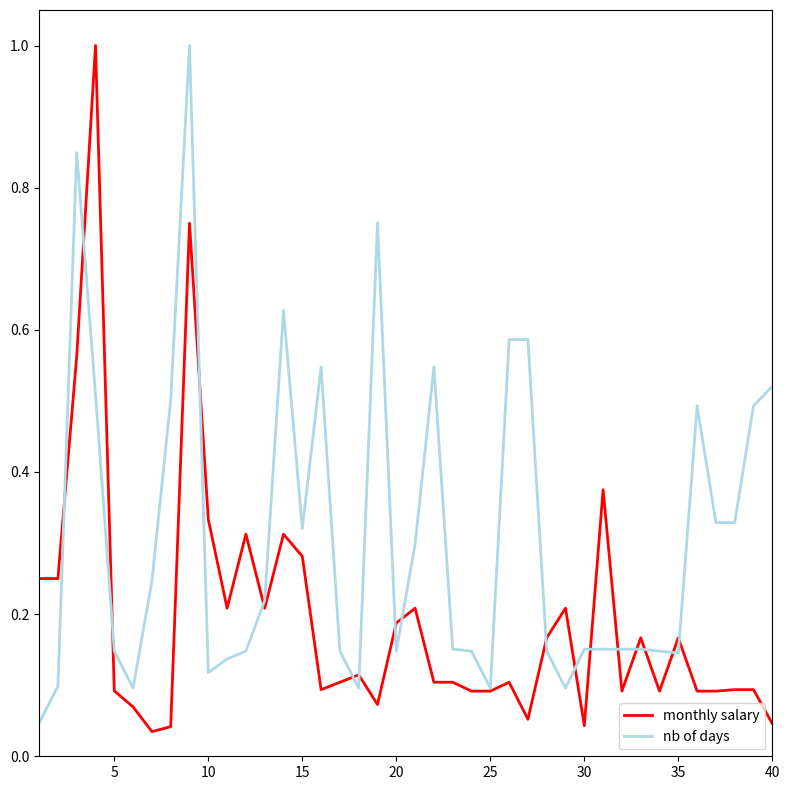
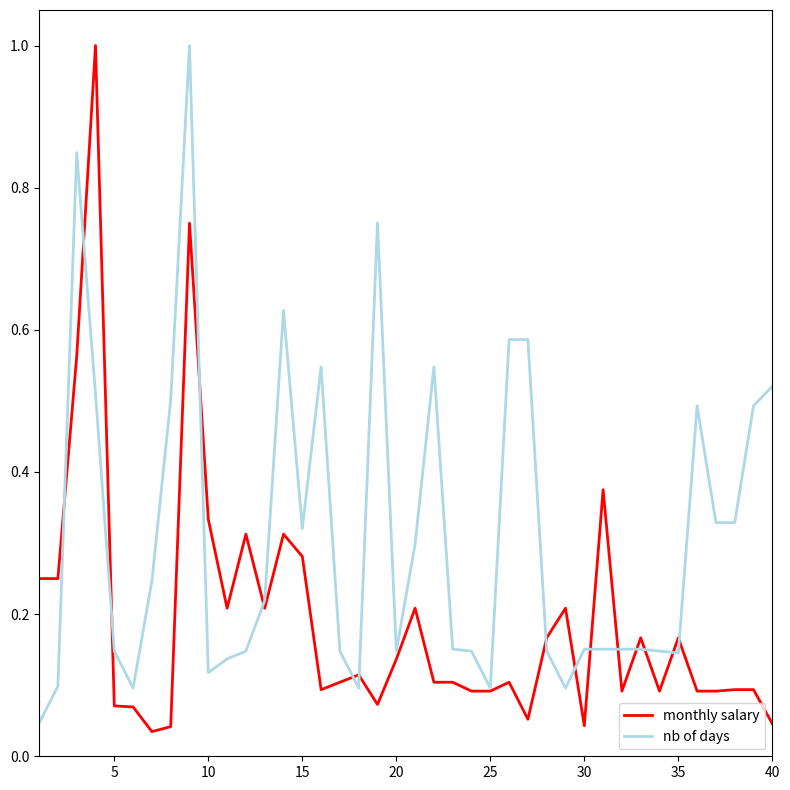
monthly salary, 5: 0.09 -> 0.07
monthly salary, 20: 0.19 -> 0.14
